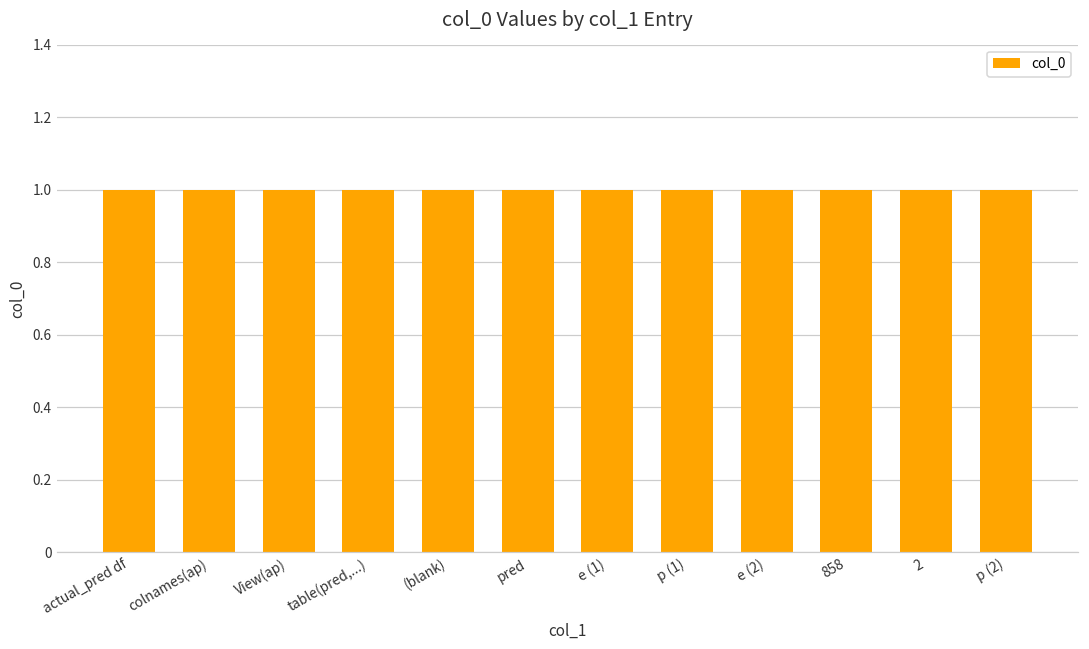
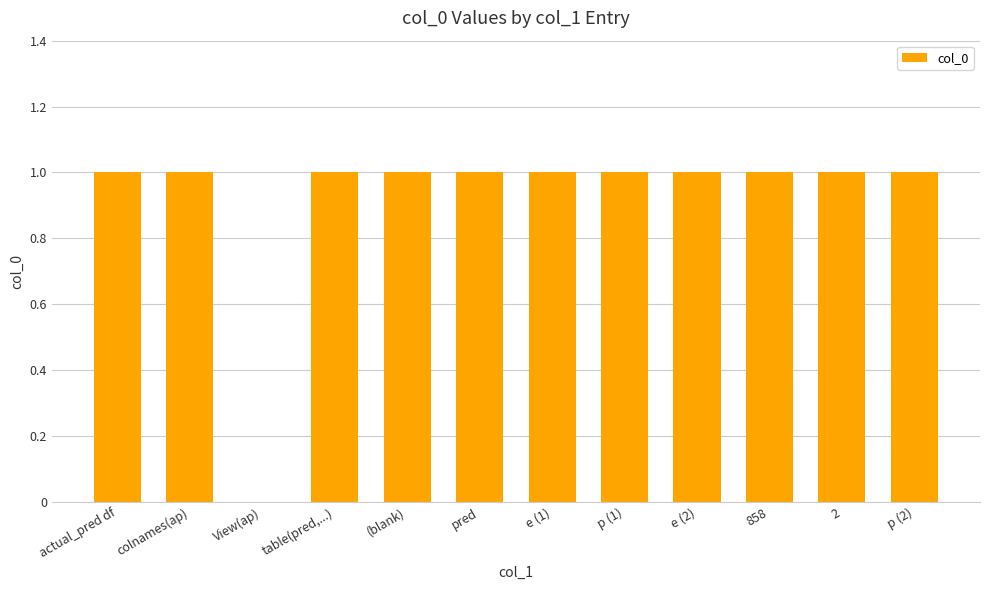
View(ap): 1 -> 0
